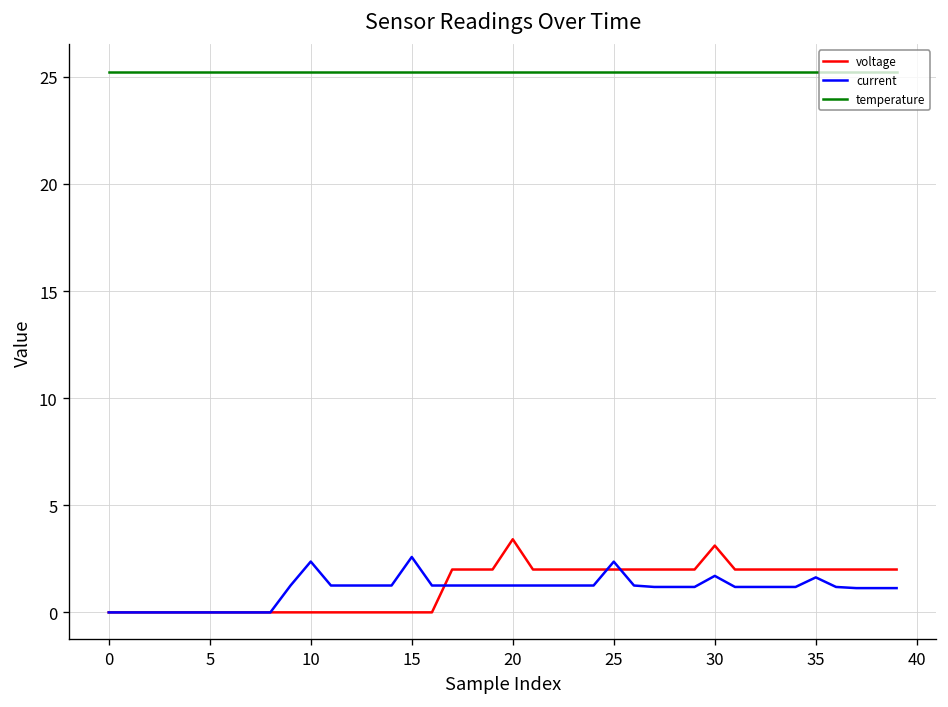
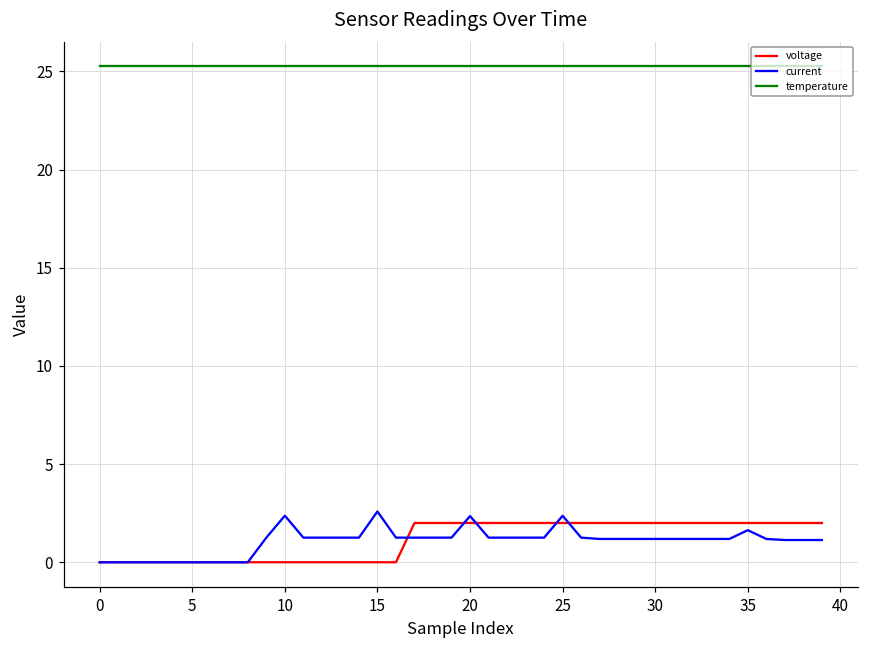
voltage, 20: 3.4 -> 2.0
current, 20: 1.3 -> 2.4
voltage, 30: 3.1 -> 2.0
current, 30: 1.7 -> 1.2
